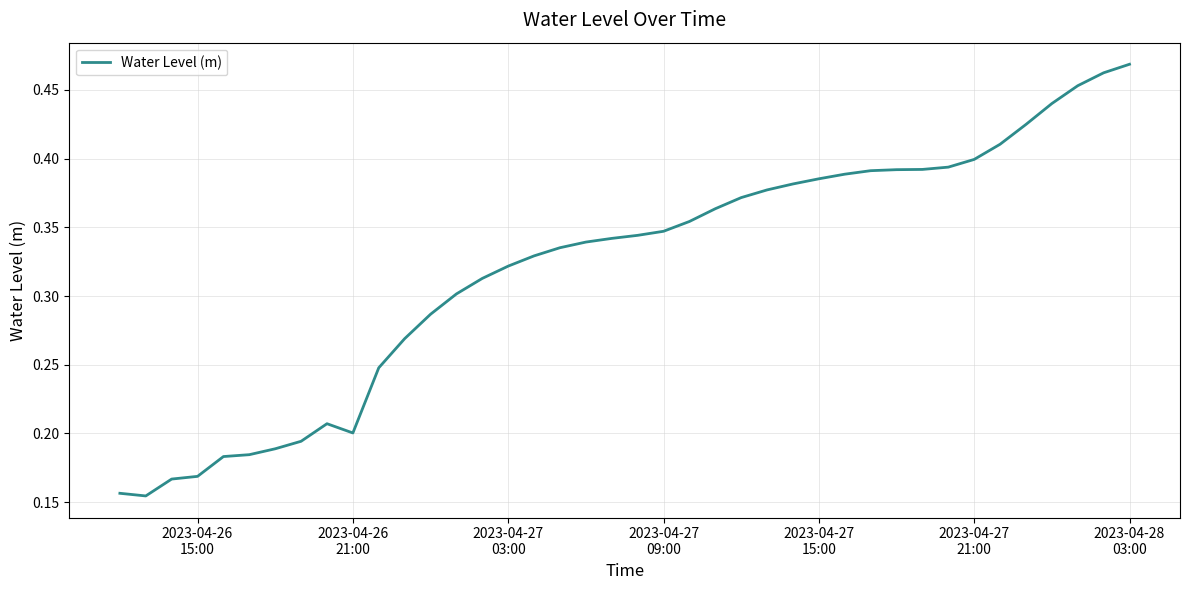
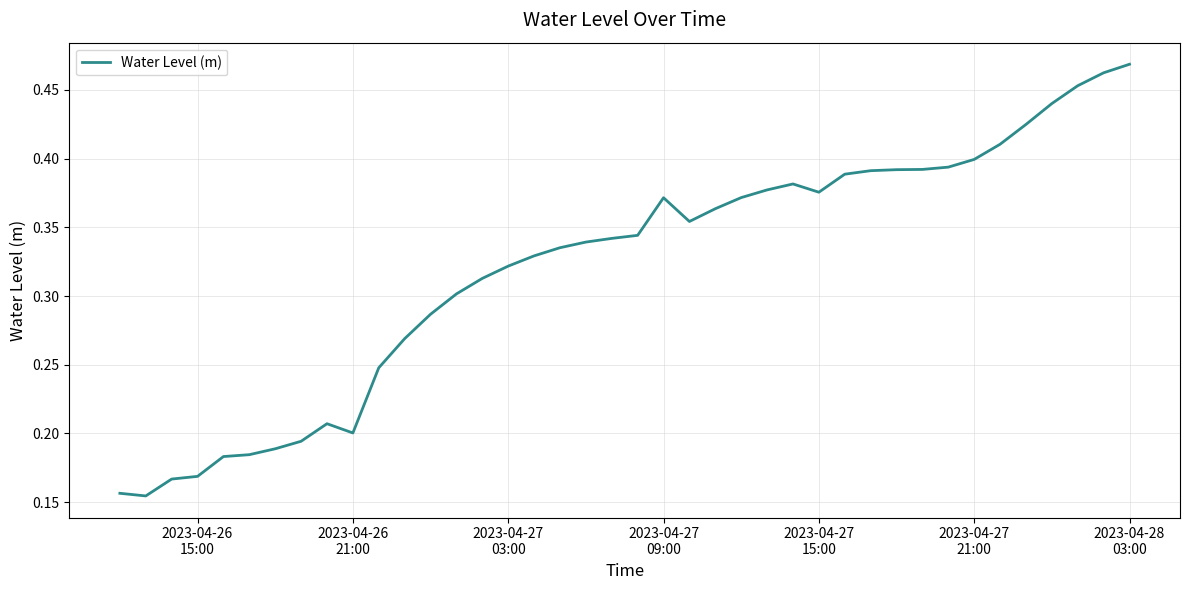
2023-04-27 09:00: 0.347 -> 0.372
2023-04-27 15:00: 0.385 -> 0.376
